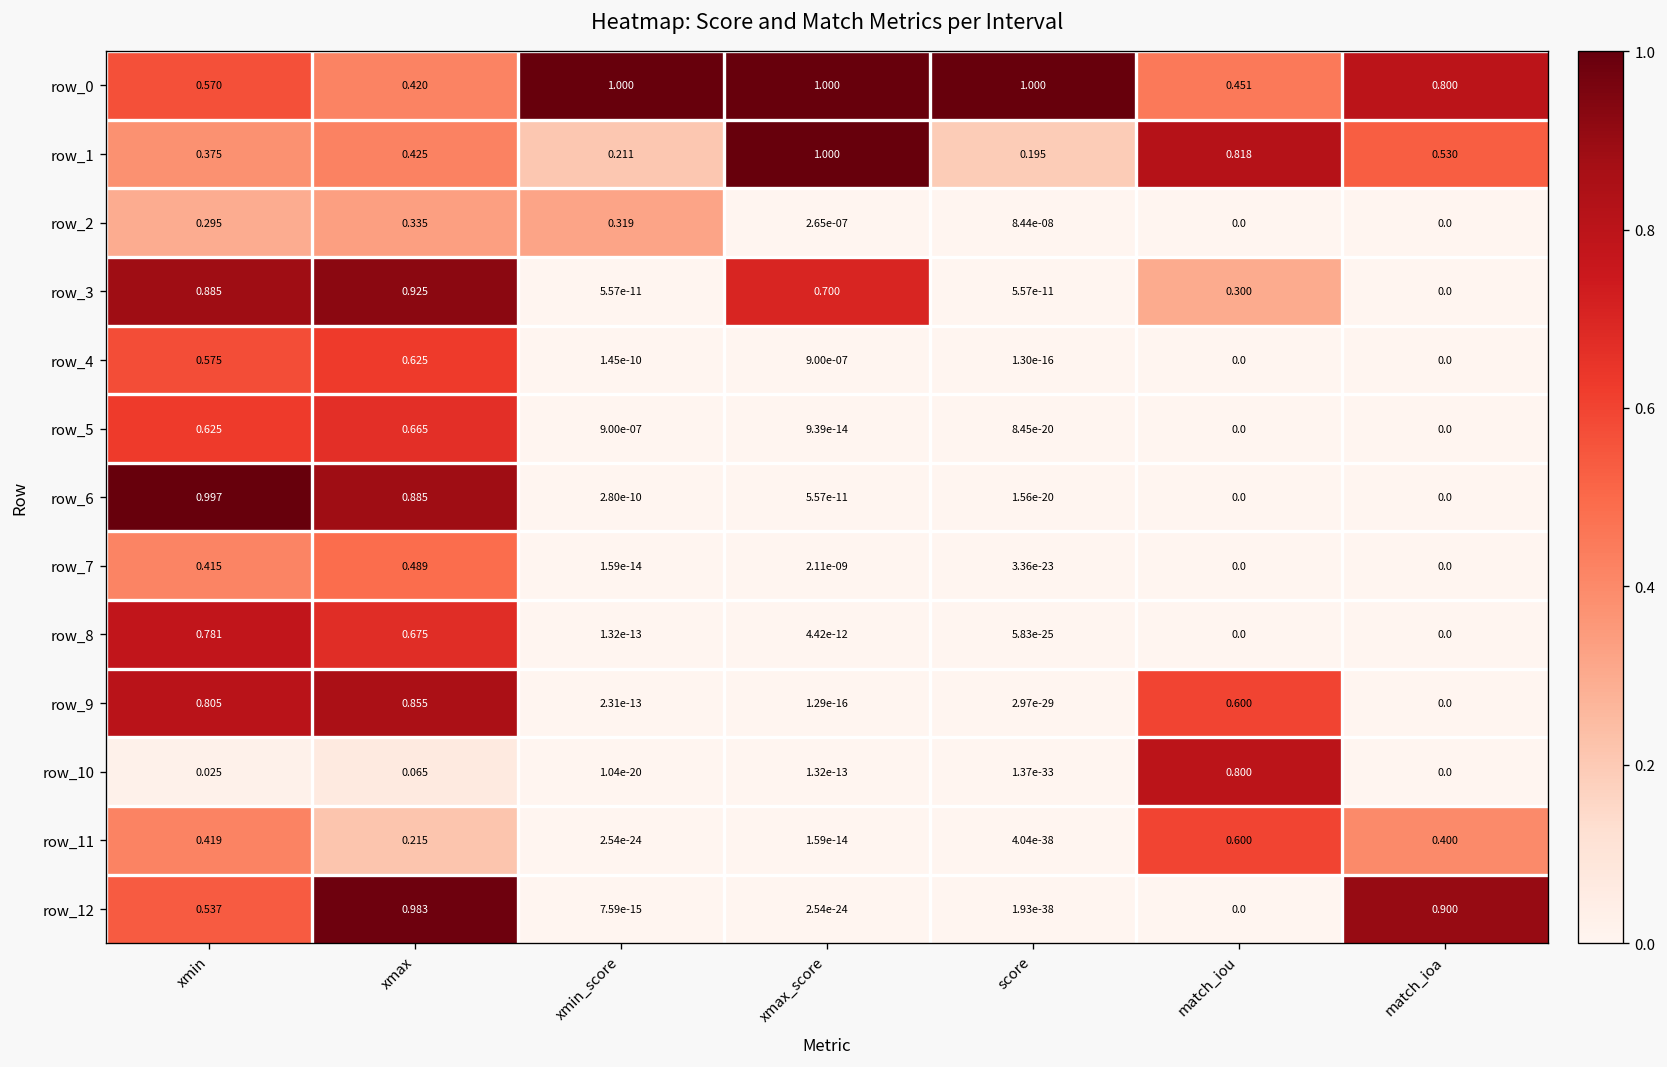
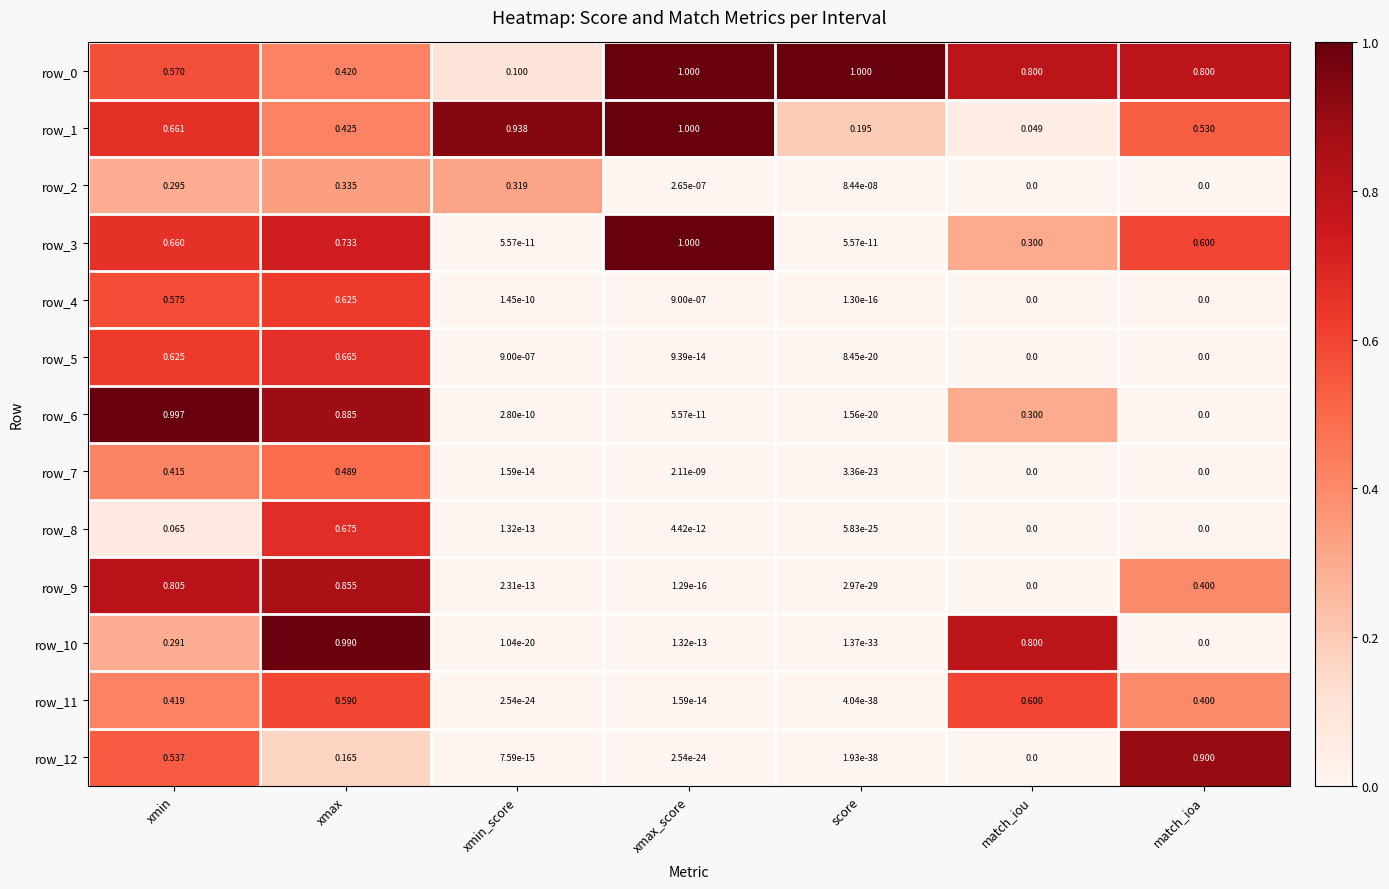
row_0, xmin_score: 1.000 -> 0.100
row_0, match_iou: 0.451 -> 0.800
row_1, xmin: 0.375 -> 0.661
row_1, xmin_score: 0.211 -> 0.938
row_1, match_iou: 0.818 -> 0.049
row_3, xmin: 0.885 -> 0.660
row_3, xmax: 0.925 -> 0.733
row_3, xmax_score: 0.700 -> 1.000
row_3, match_ioa: 0.0 -> 0.600
row_6, match_iou: 0.0 -> 0.300
row_8, xmin: 0.781 -> 0.065
row_9, match_iou: 0.600 -> 0.0
row_9, match_ioa: 0.0 -> 0.400
row_10, xmin: 0.025 -> 0.291
row_10, xmax: 0.065 -> 0.990
row_11, xmax: 0.215 -> 0.590
row_12, xmax: 0.983 -> 0.165
